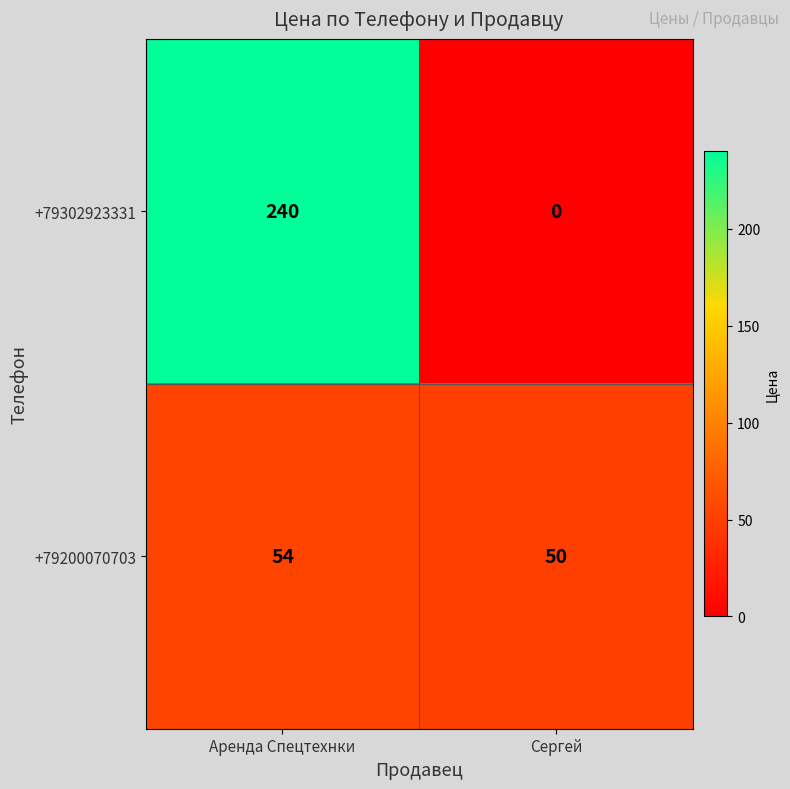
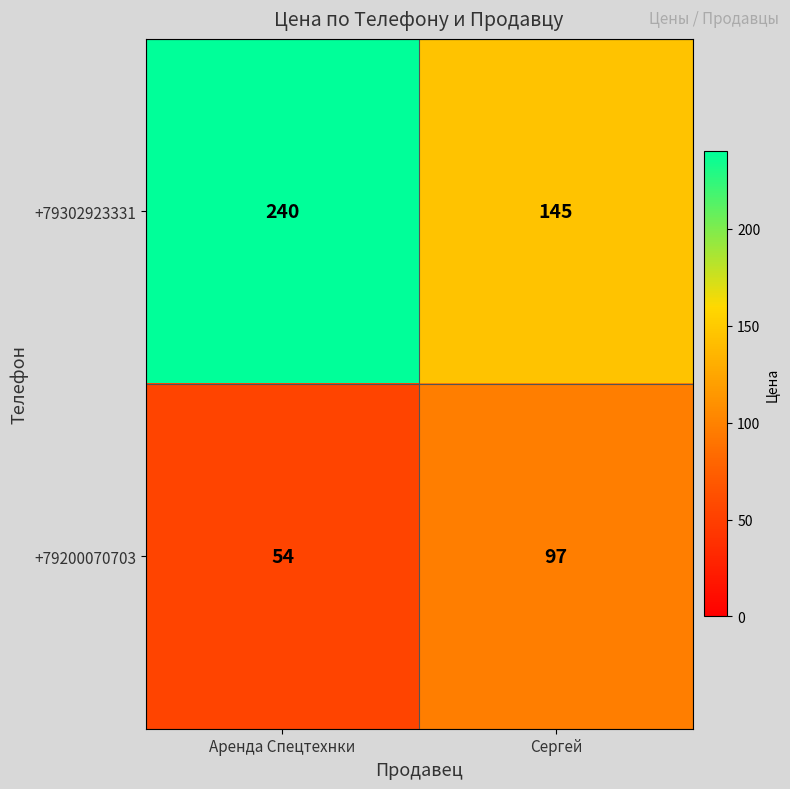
+79302923331, Сергей: 0 -> 145
+79200070703, Сергей: 50 -> 97
